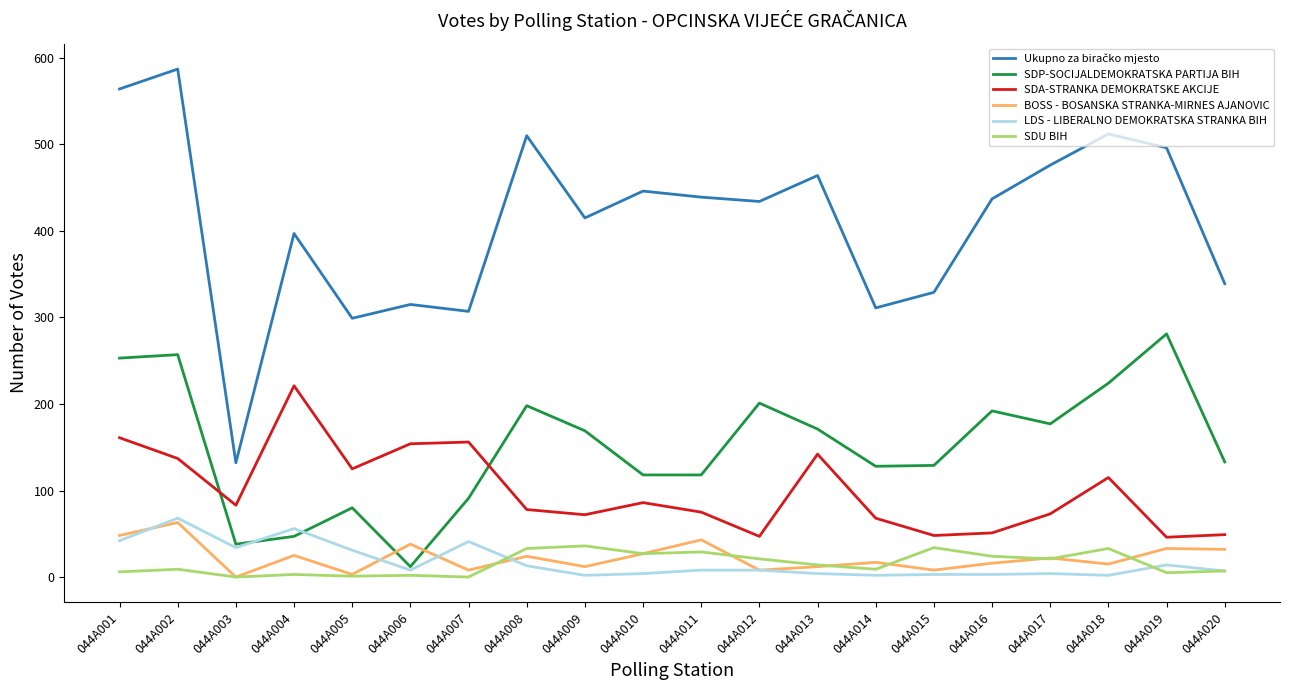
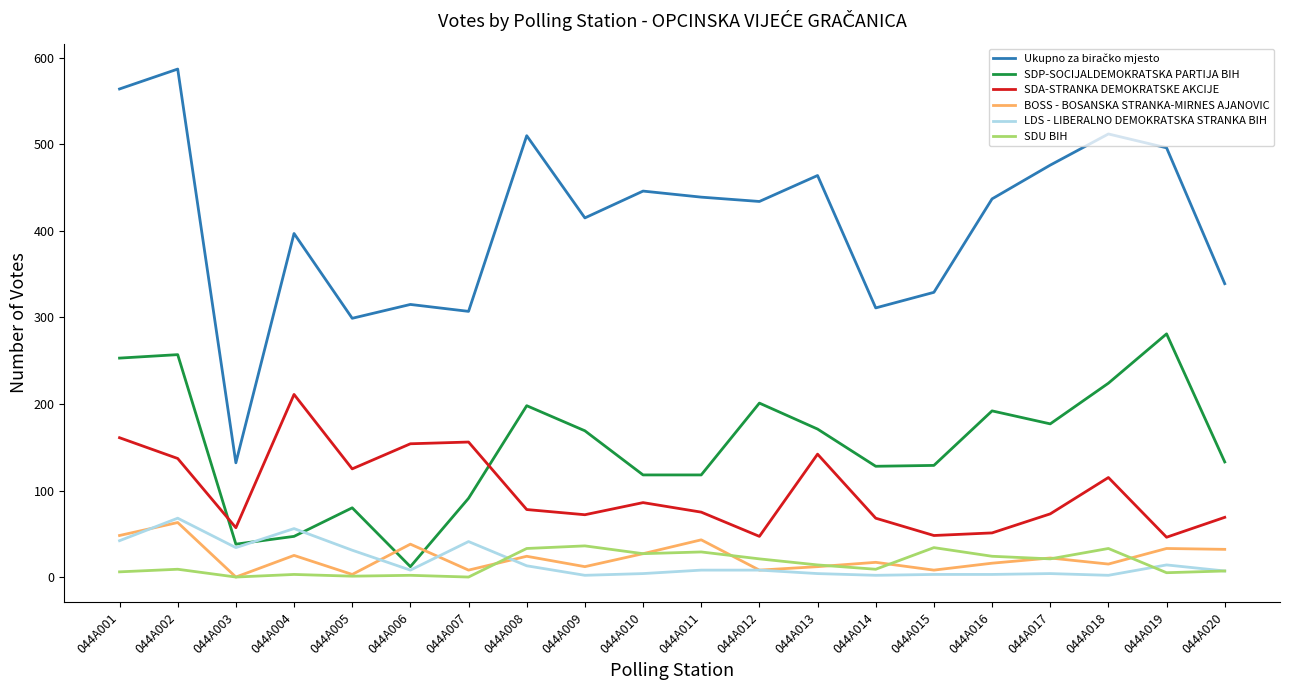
SDA-STRANKA DEMOKRATSKE AKCIJE, 044A003: 80 -> 60
SDA-STRANKA DEMOKRATSKE AKCIJE, 044A004: 220 -> 210
SDA-STRANKA DEMOKRATSKE AKCIJE, 044A020: 50 -> 70
